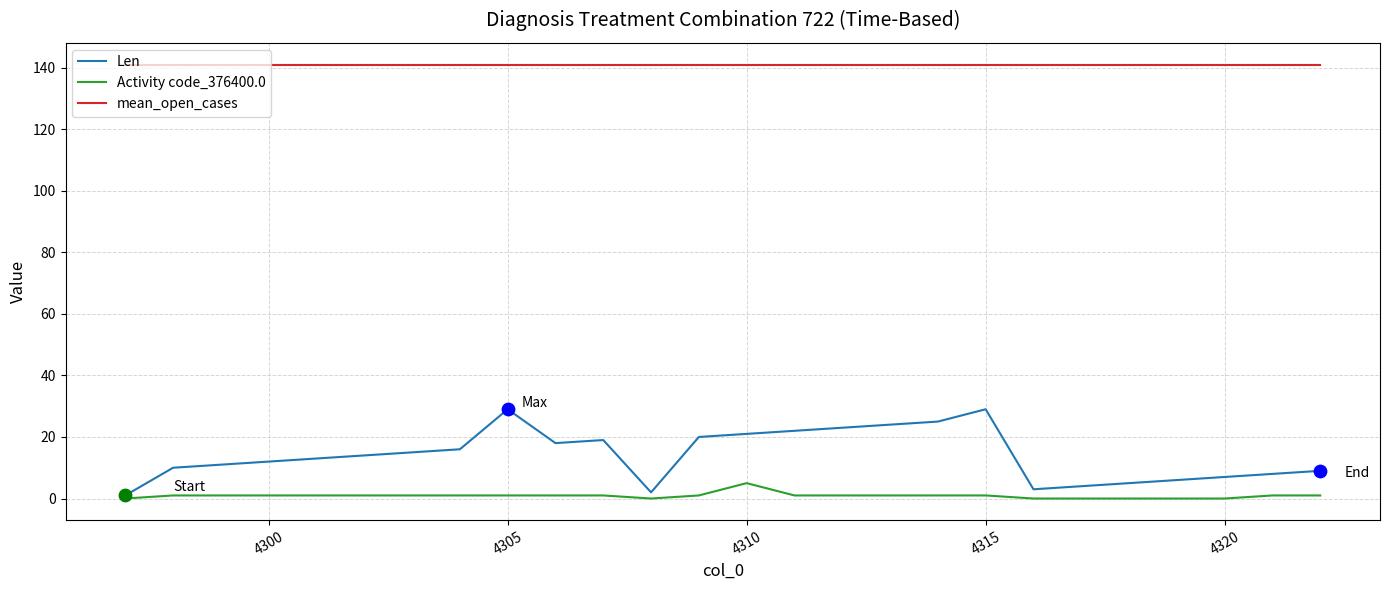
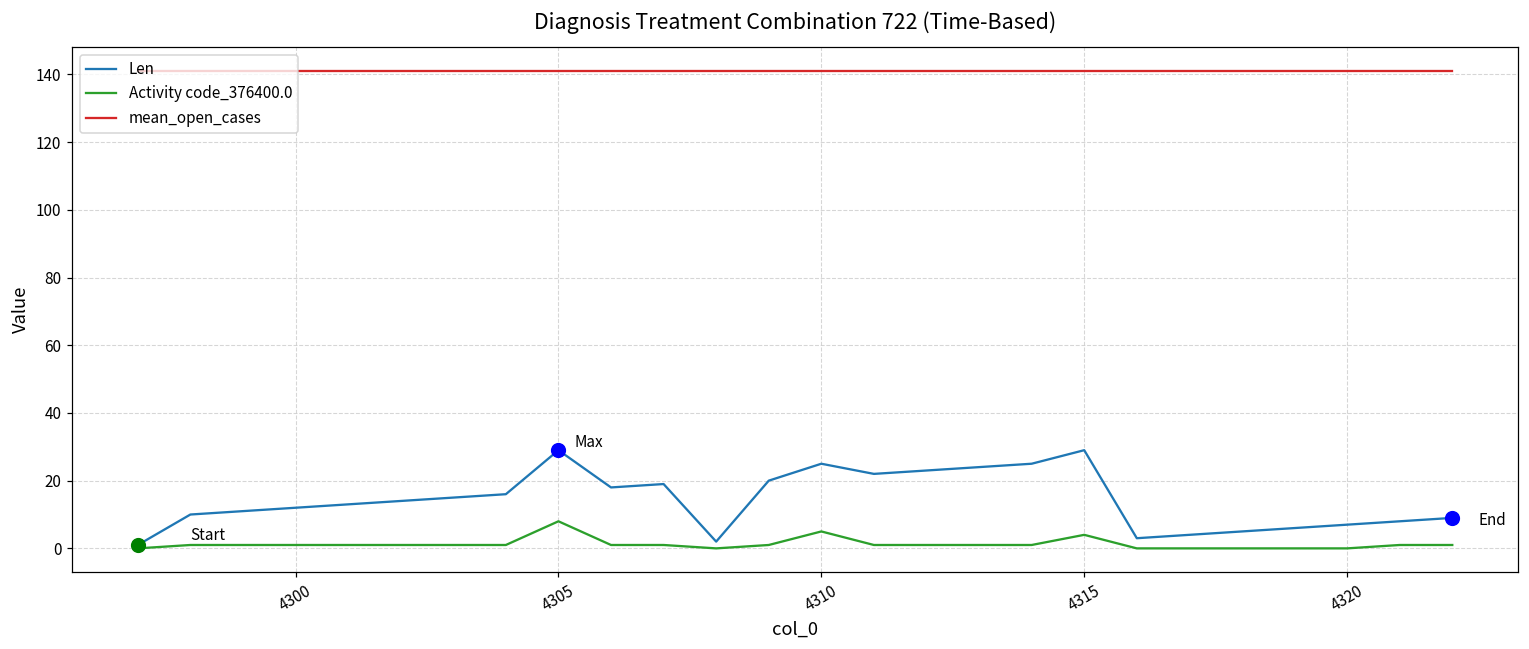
Activity code_376400.0, 4305: 1 -> 8
Len, 4310: 21 -> 25
Activity code_376400.0, 4315: 1 -> 4
